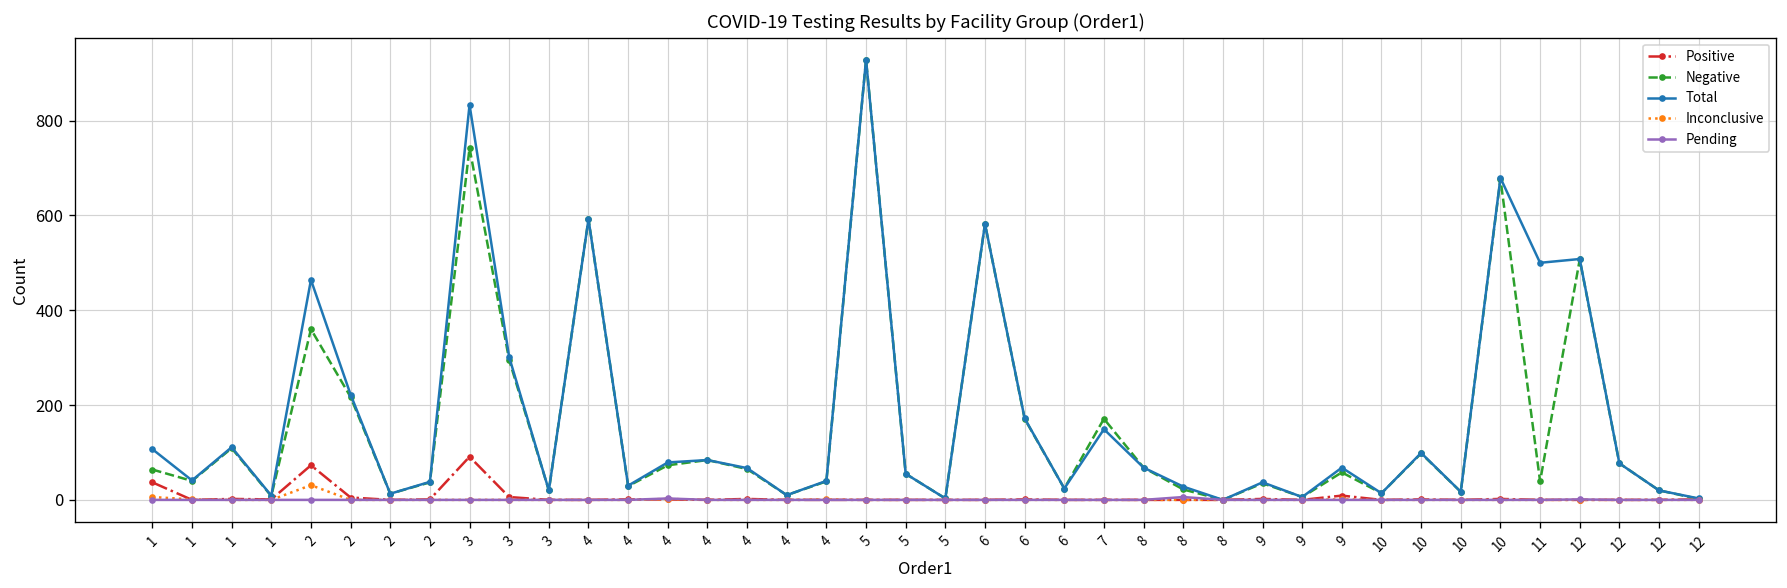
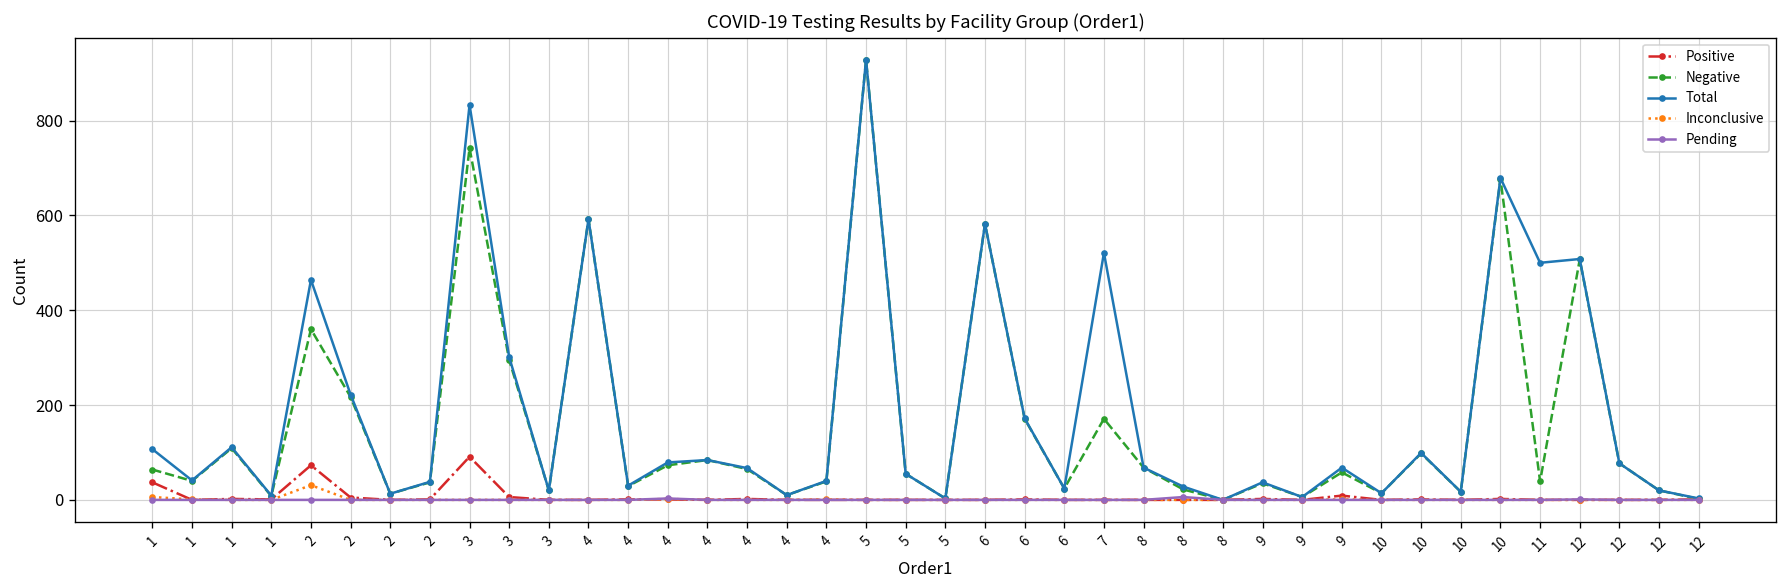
Total, 7: 150 -> 520
